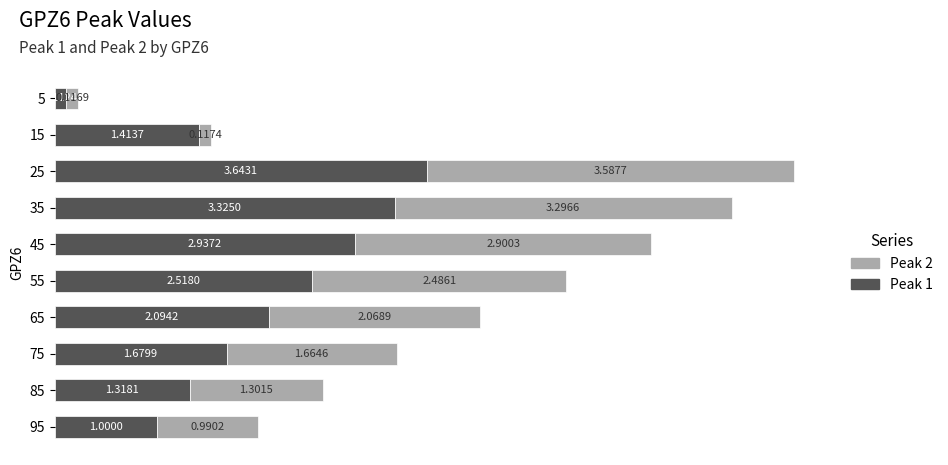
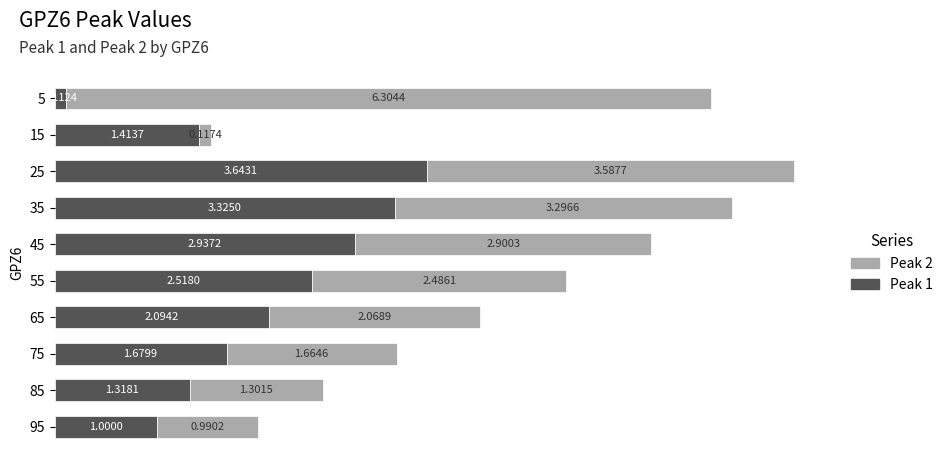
Peak 2, 5: 0.1169 -> 6.3044
